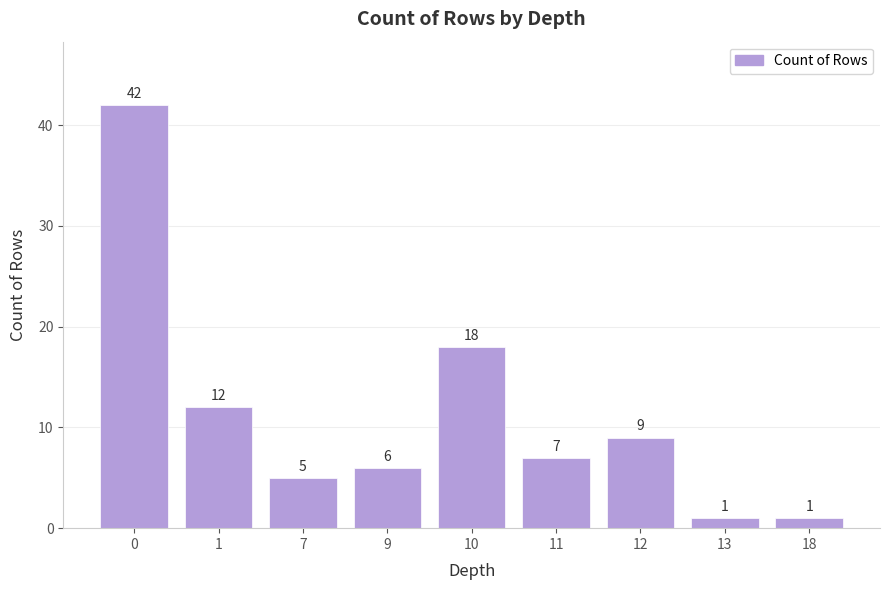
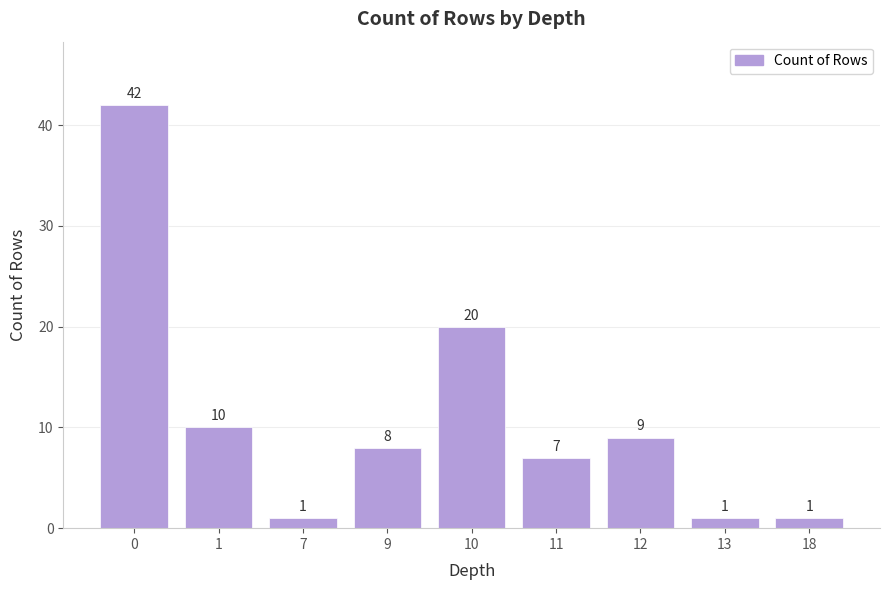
1: 12 -> 10
7: 5 -> 1
9: 6 -> 8
10: 18 -> 20
